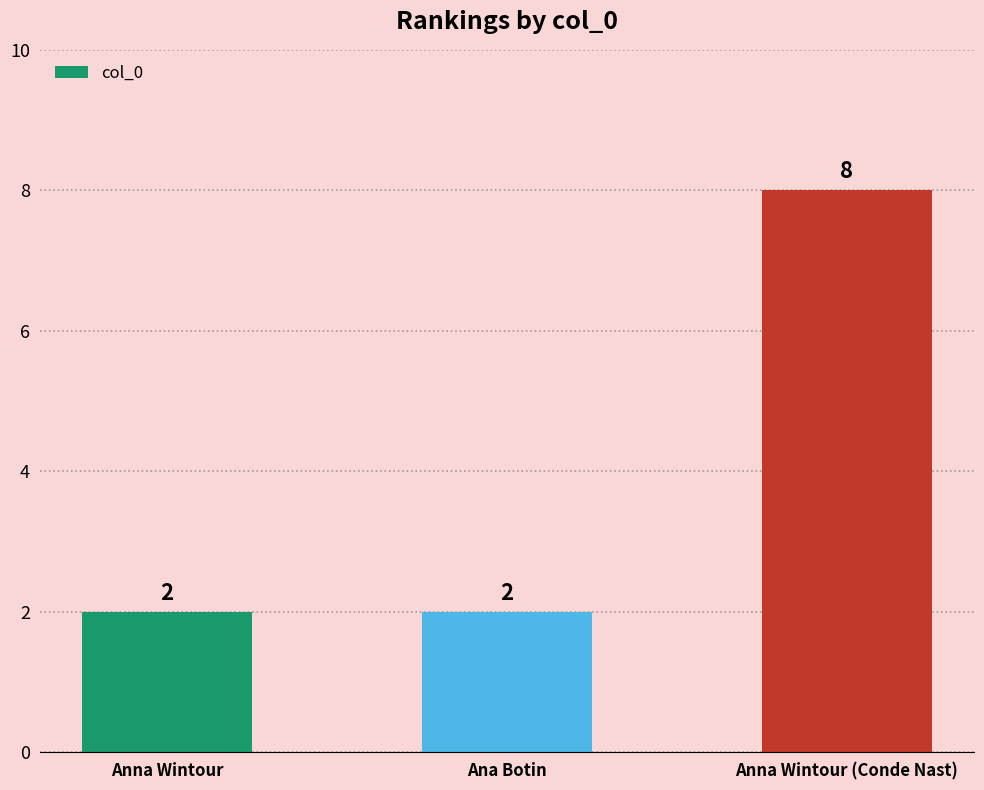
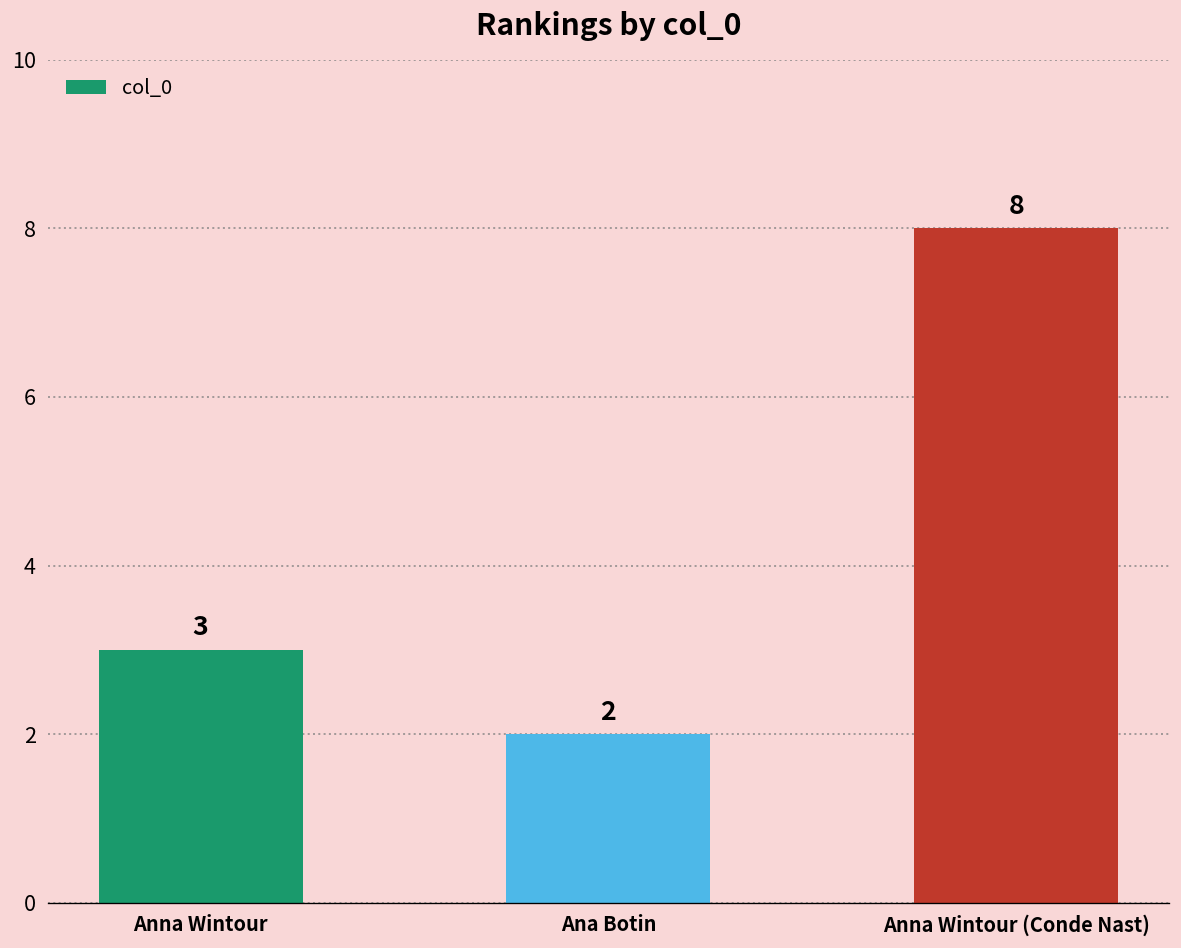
Anna Wintour: 2 -> 3
